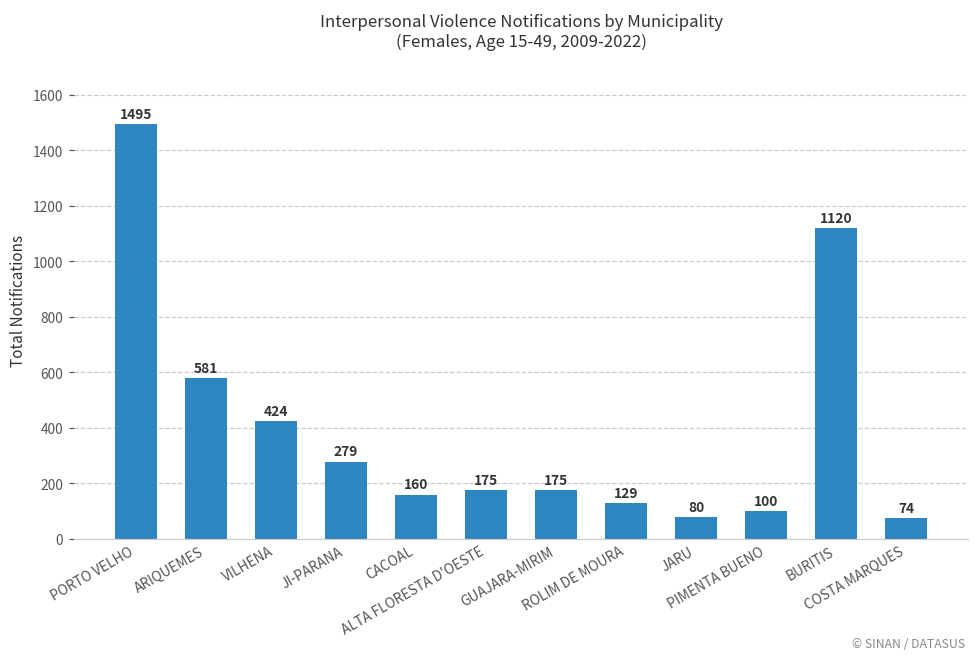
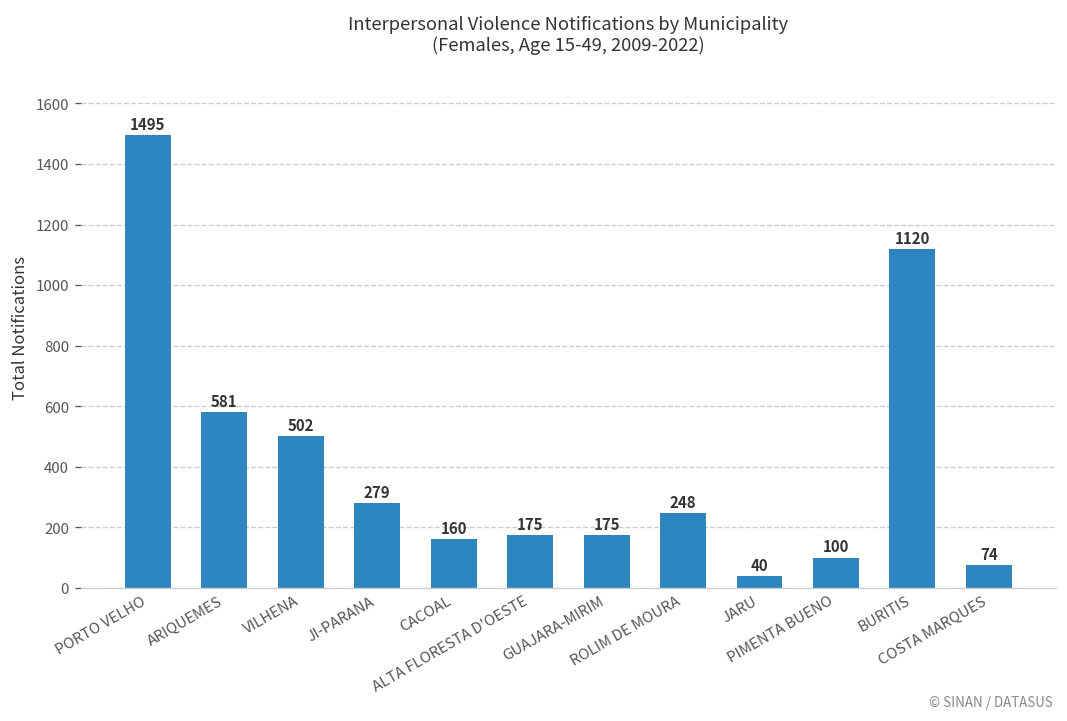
VILHENA: 424 -> 502
ROLIM DE MOURA: 129 -> 248
JARU: 80 -> 40
